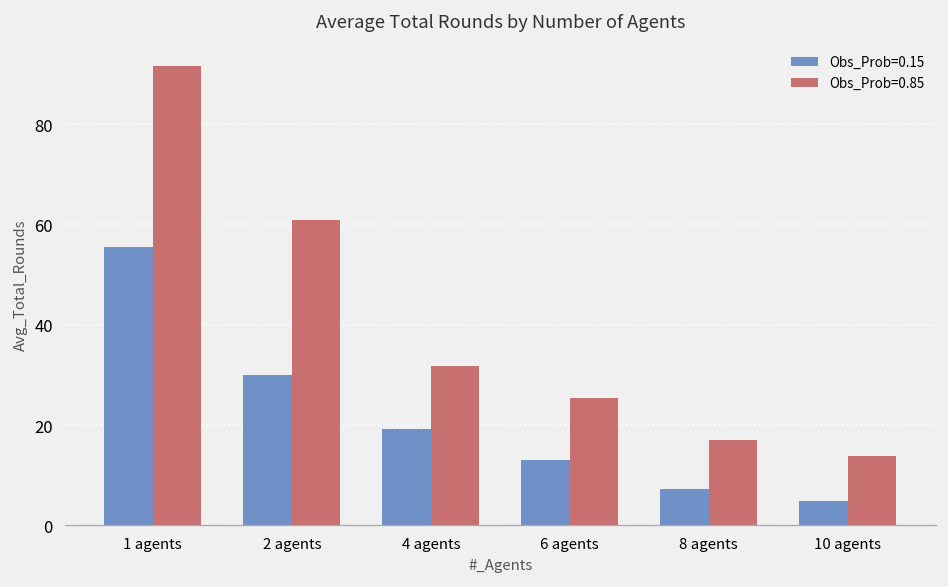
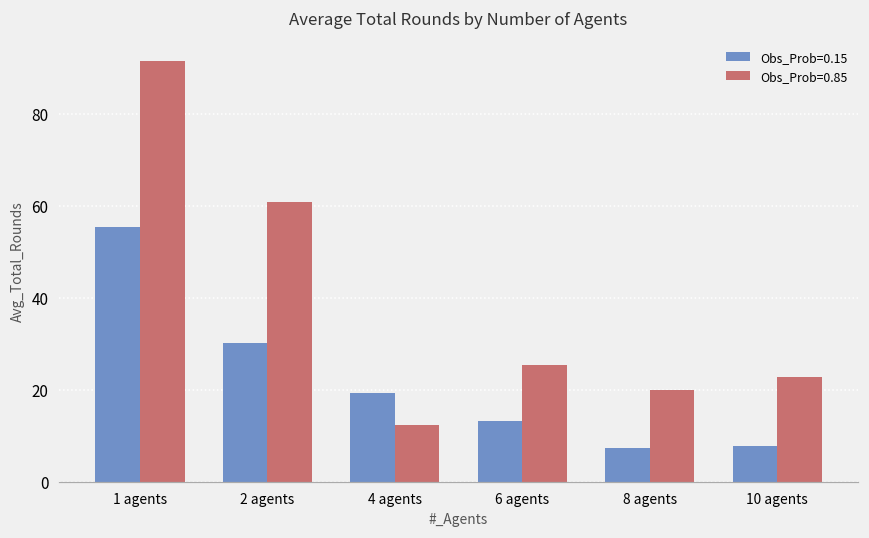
Obs_Prob=0.85, 4 agents: 32 -> 12
Obs_Prob=0.85, 8 agents: 17 -> 20
Obs_Prob=0.15, 10 agents: 5 -> 8
Obs_Prob=0.85, 10 agents: 14 -> 23
